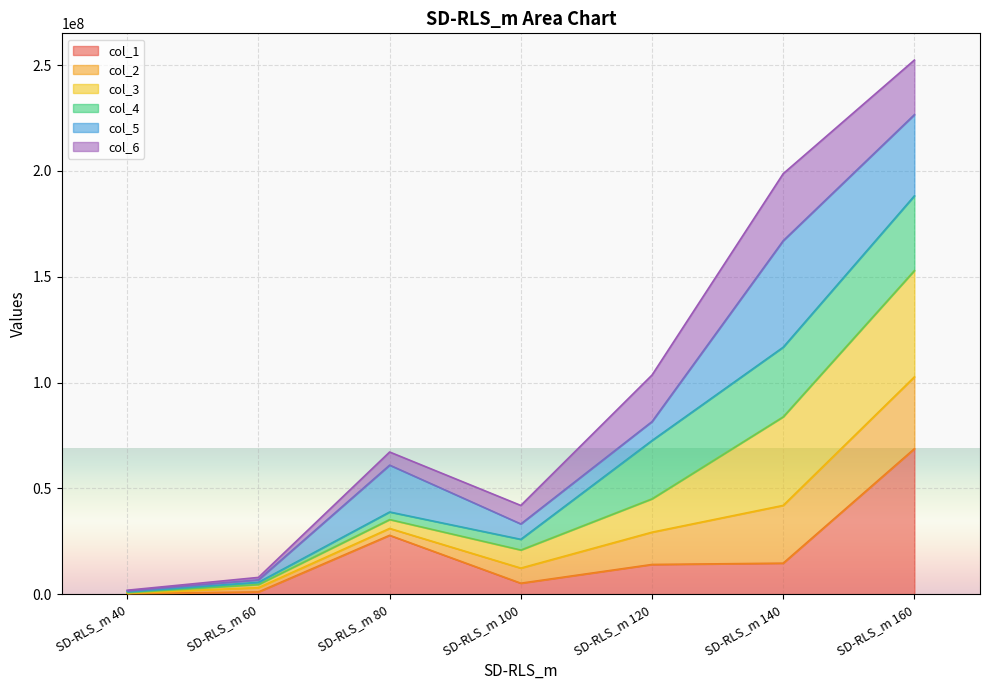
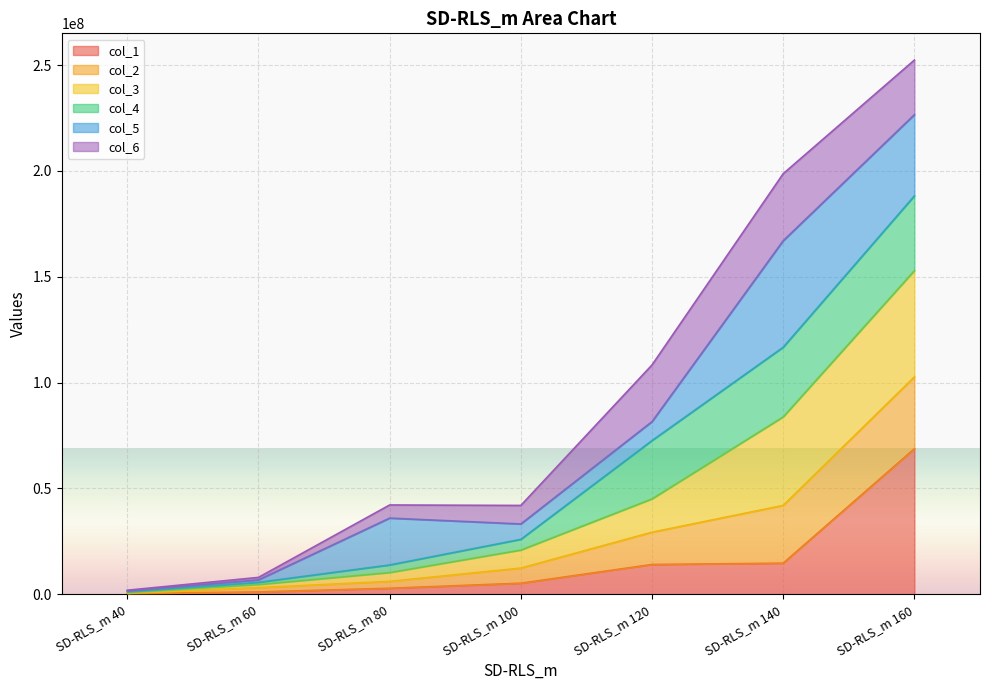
col_1, SD-RLS_m 80: 28000000 -> 3000000
col_6, SD-RLS_m 120: 22000000 -> 27000000
